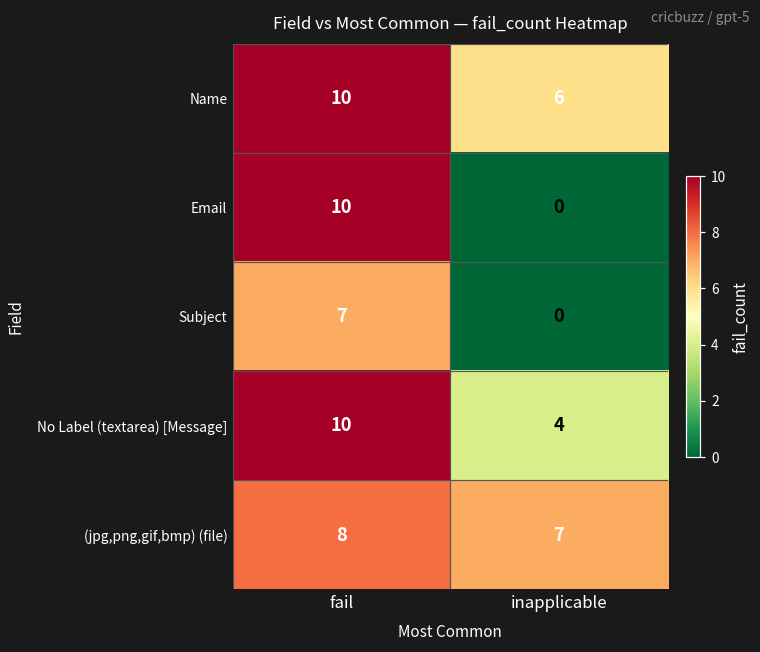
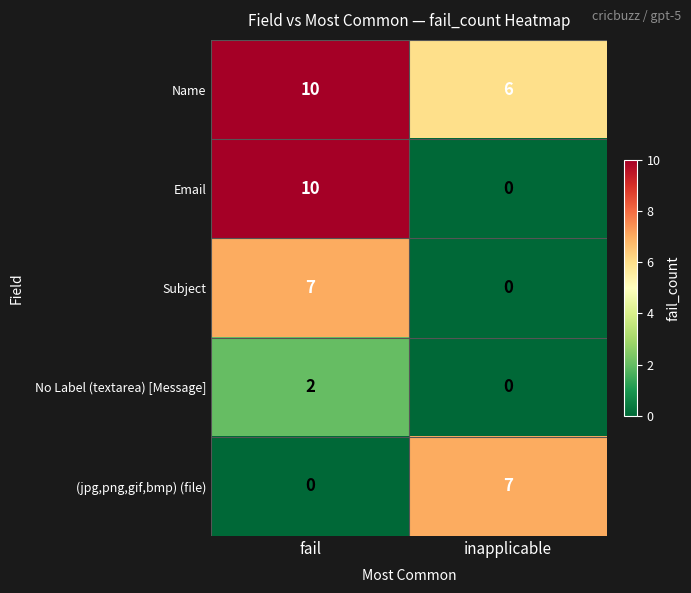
No Label (textarea) [Message], fail: 10 -> 2
No Label (textarea) [Message], inapplicable: 4 -> 0
(jpg,png,gif,bmp) (file), fail: 8 -> 0
